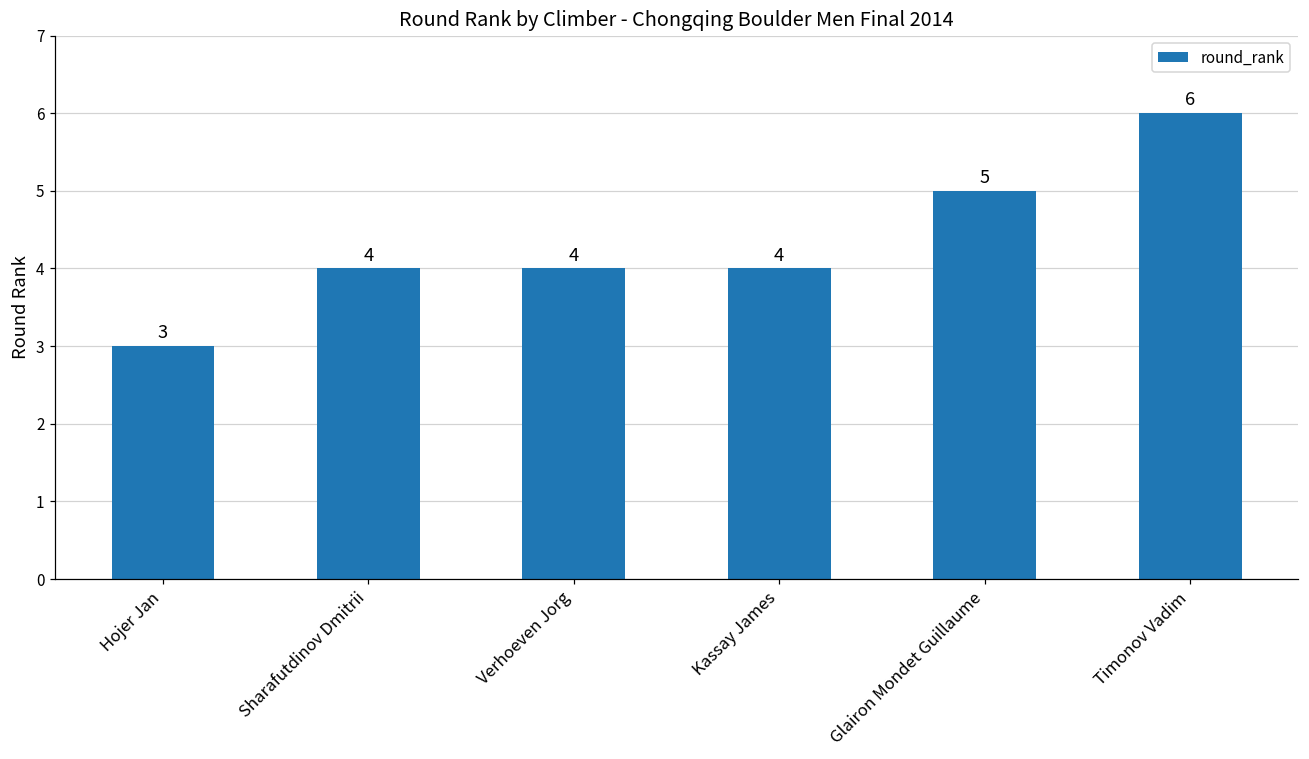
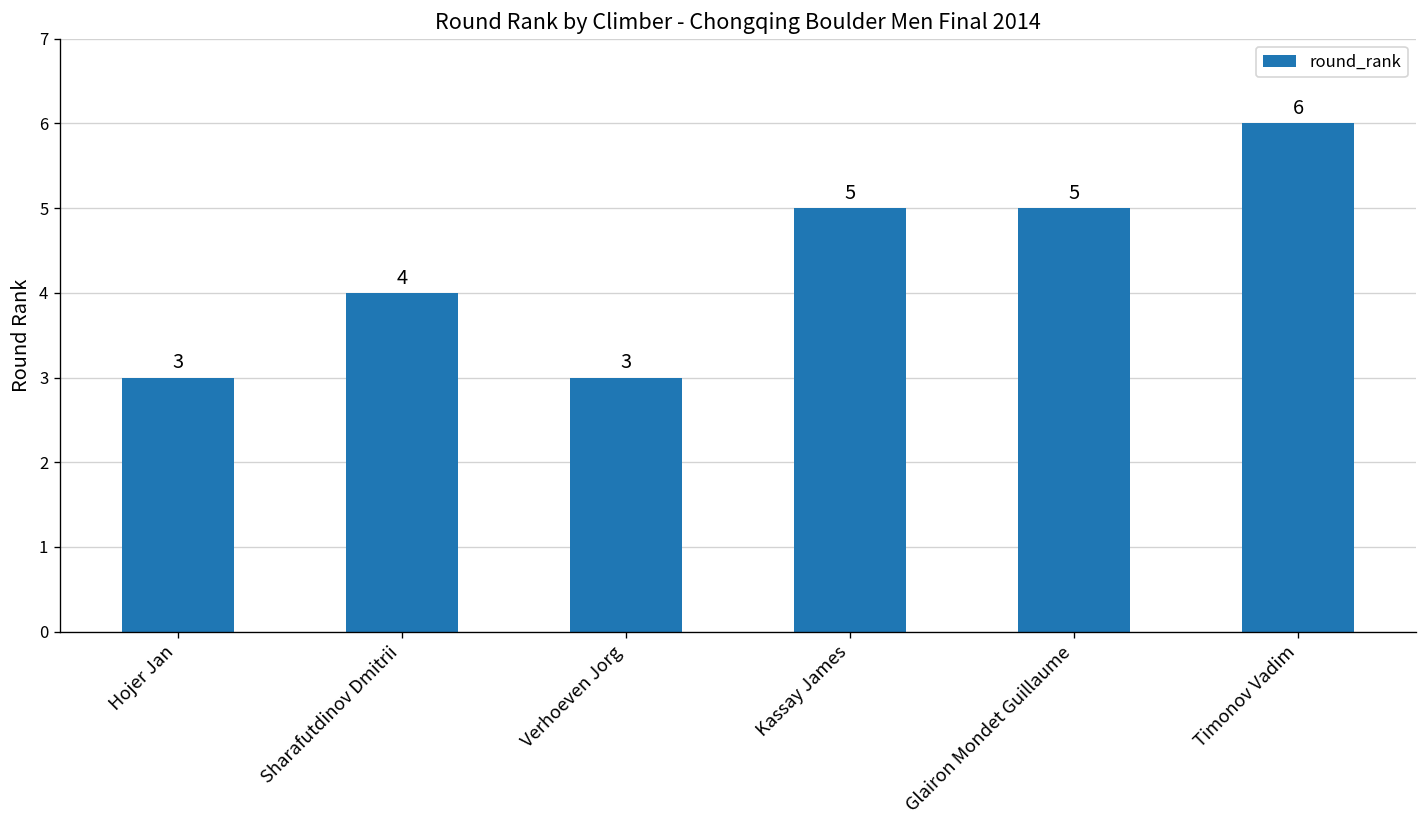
Verhoeven Jorg: 4 -> 3
Kassay James: 4 -> 5
